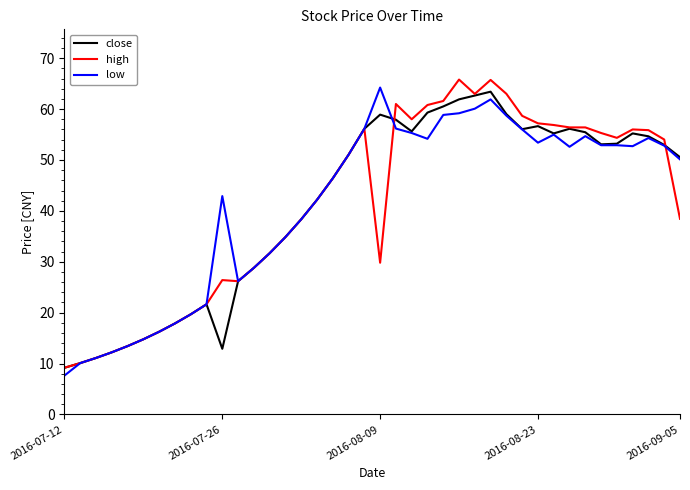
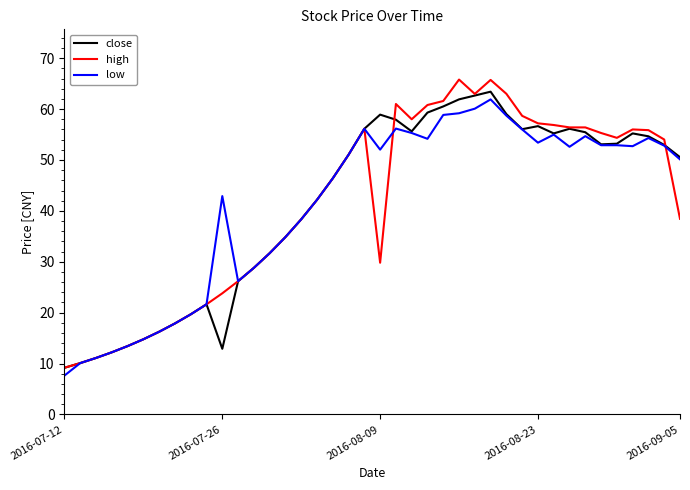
high, 2016-07-26: 26 -> 24
low, 2016-08-09: 64 -> 52
